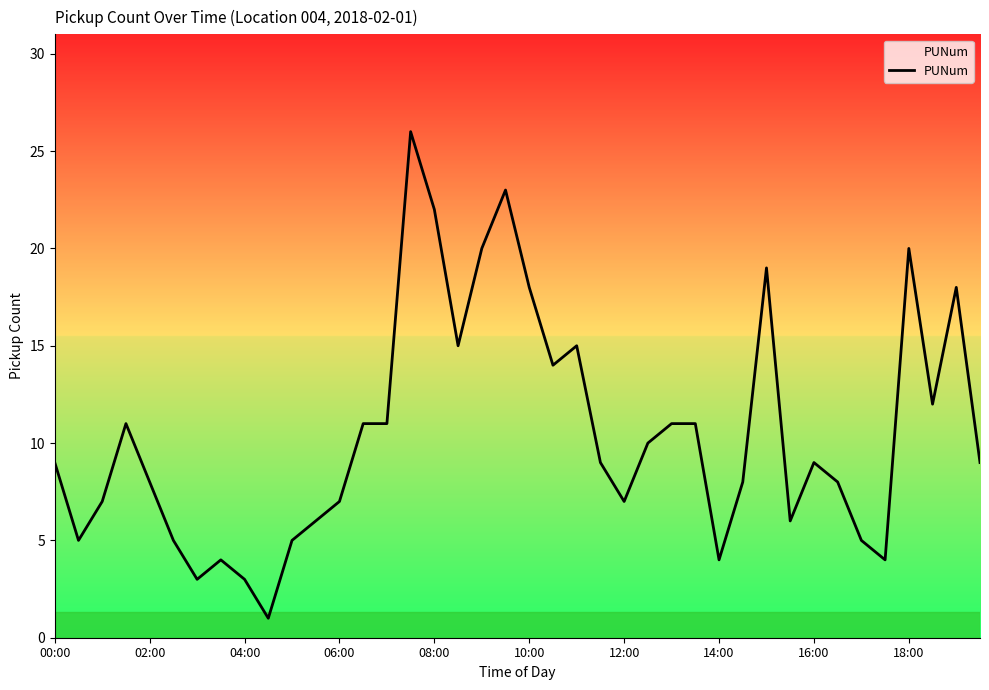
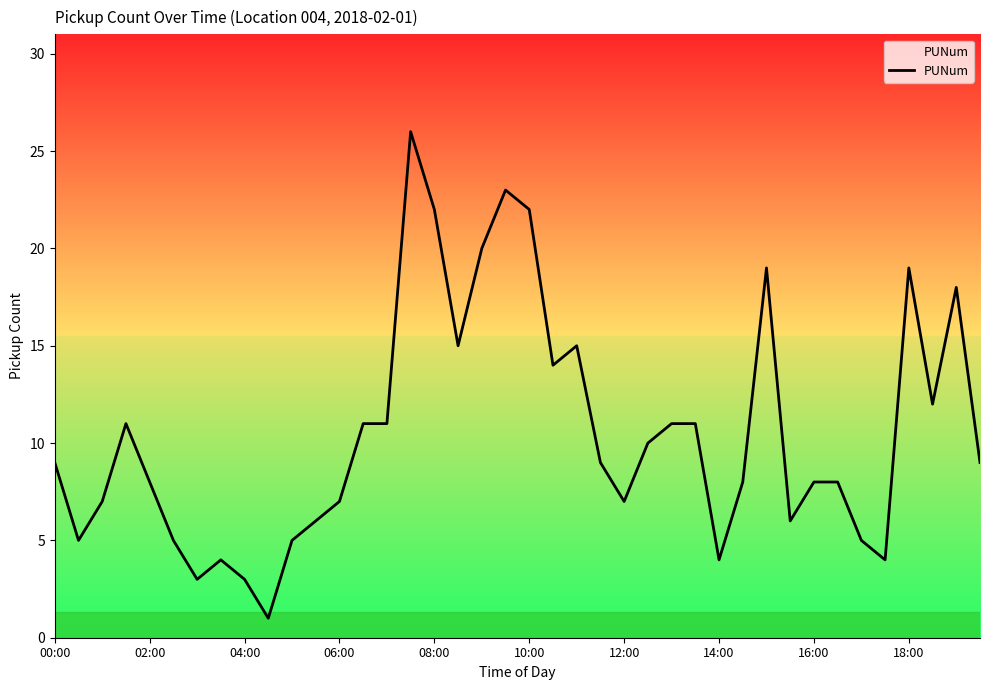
10:00: 18 -> 22
16:00: 9 -> 8
18:00: 20 -> 19
